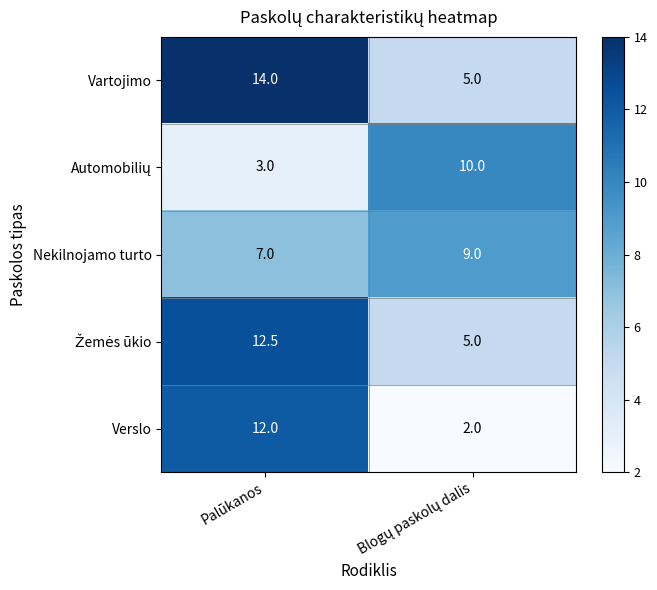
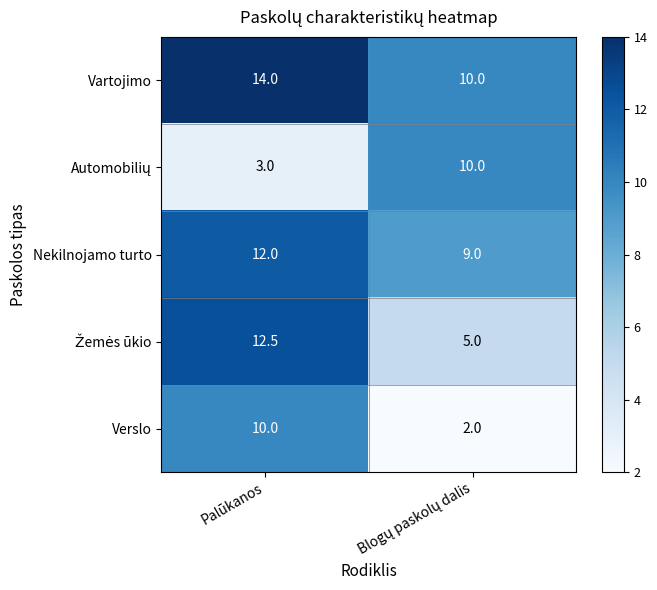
Vartojimo, Blogų paskolų dalis: 5.0 -> 10.0
Nekilnojamo turto, Palūkanos: 7.0 -> 12.0
Verslo, Palūkanos: 12.0 -> 10.0
